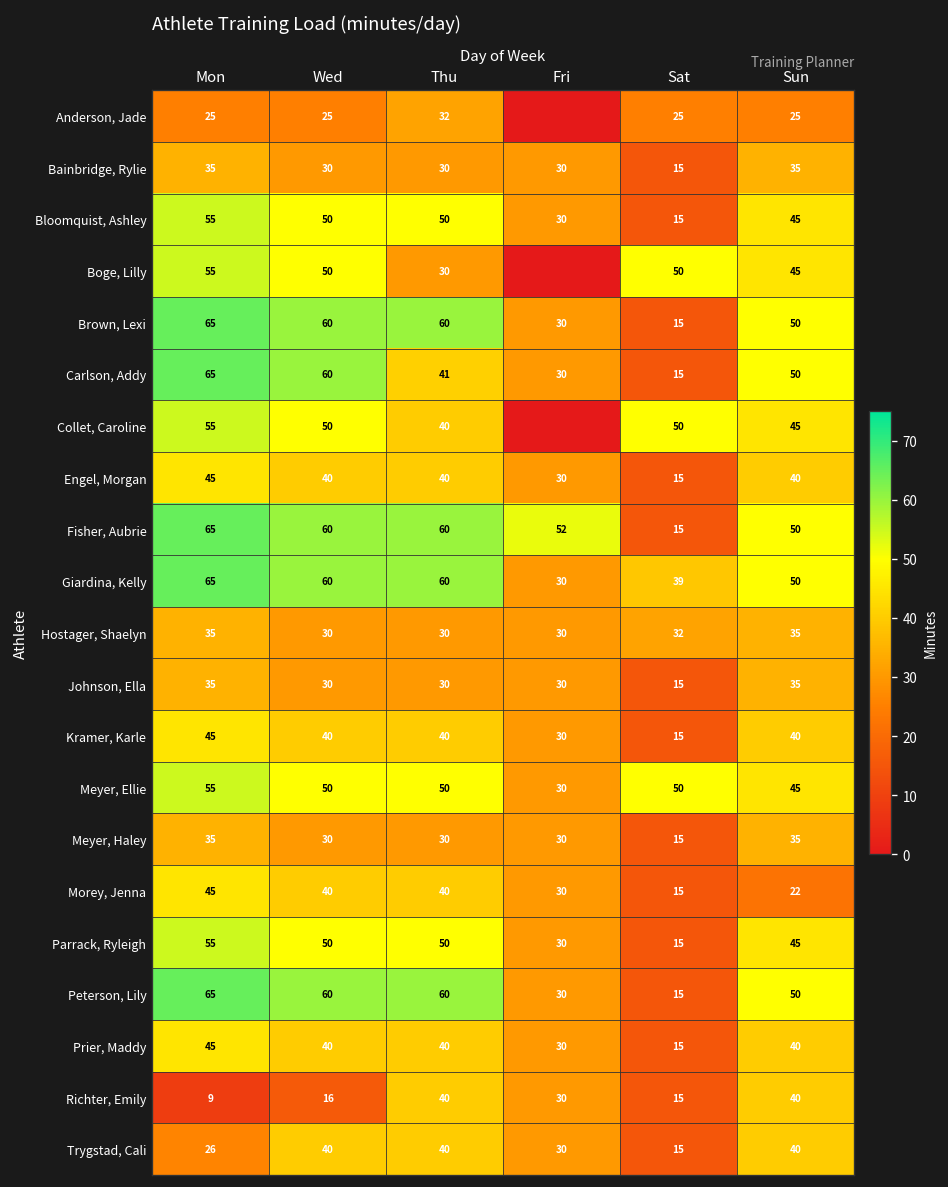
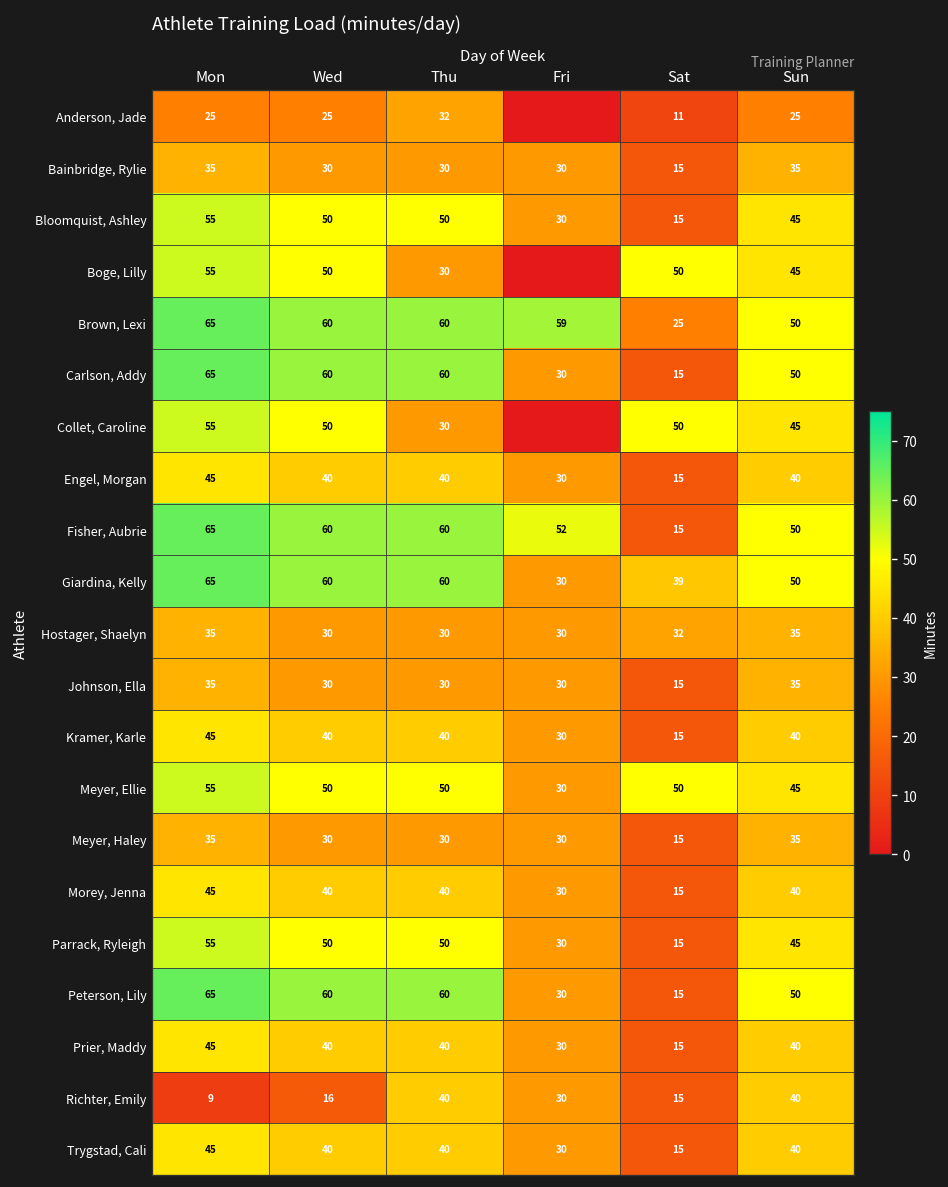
Anderson, Jade, Sat: 25 -> 11
Brown, Lexi, Fri: 30 -> 59
Brown, Lexi, Sat: 15 -> 25
Carlson, Addy, Thu: 41 -> 60
Collet, Caroline, Thu: 40 -> 30
Morey, Jenna, Sun: 22 -> 40
Trygstad, Cali, Mon: 26 -> 45
